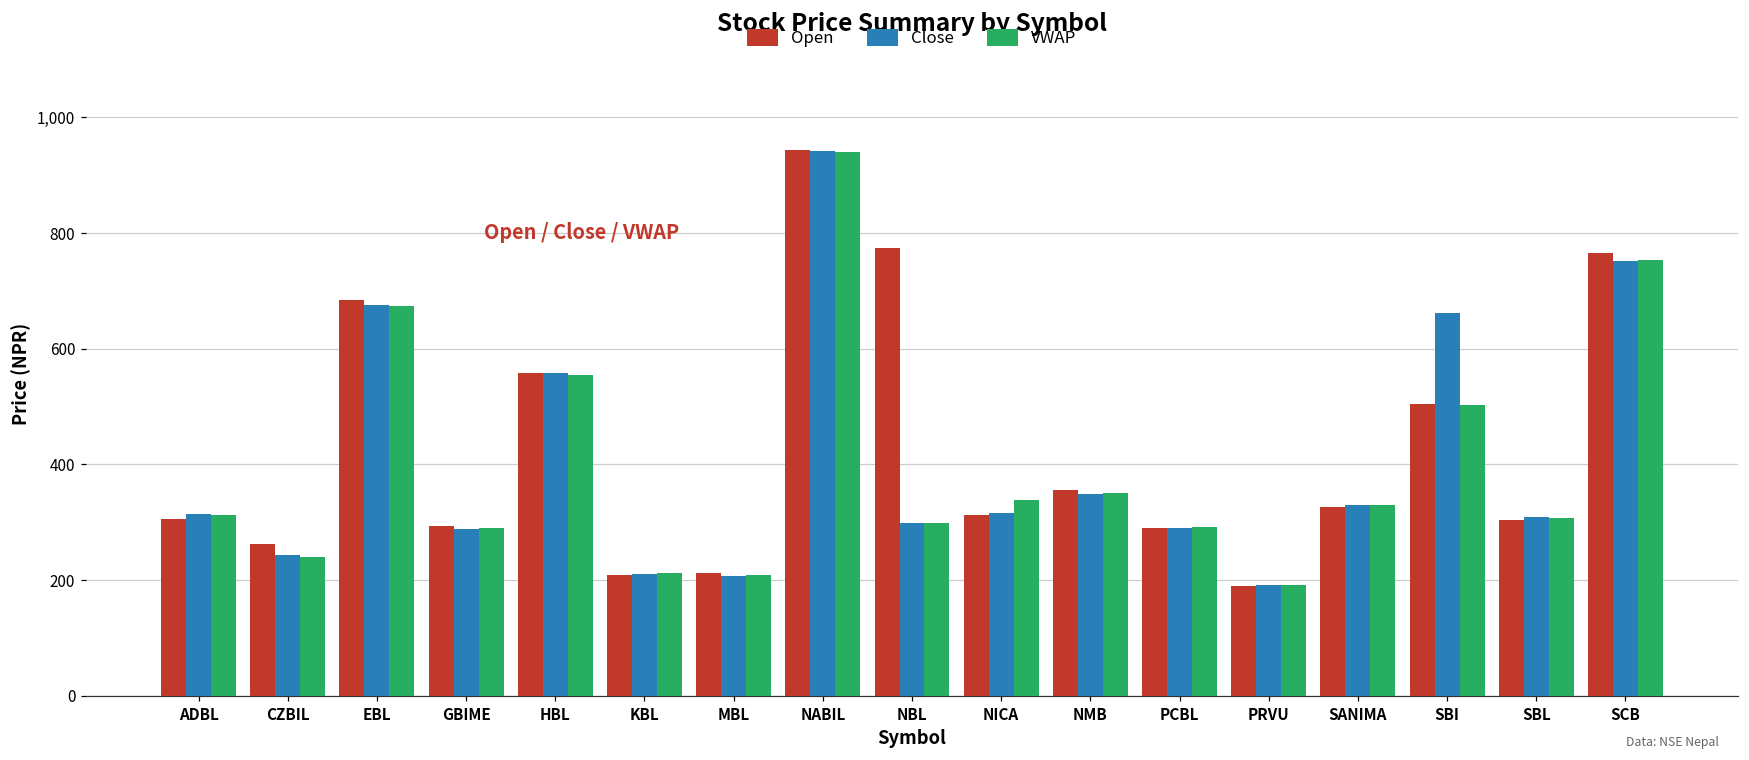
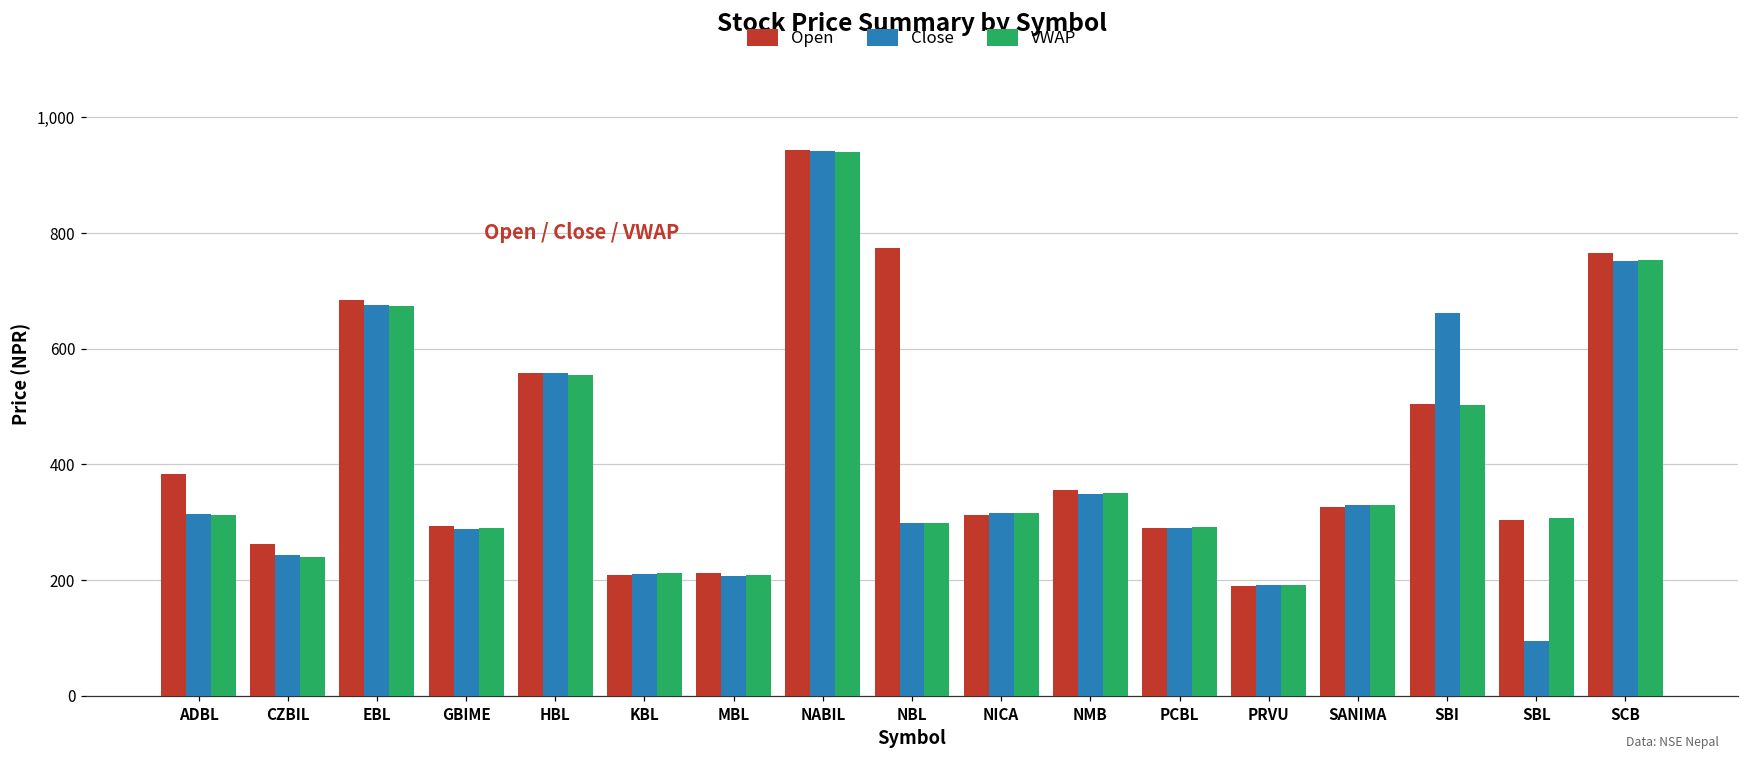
Open, ADBL: 310 -> 380
VWAP, NICA: 340 -> 320
Close, SBL: 310 -> 100
